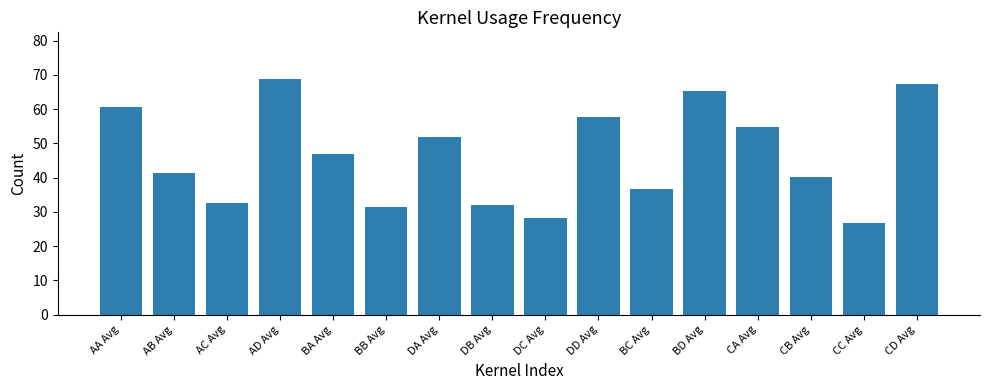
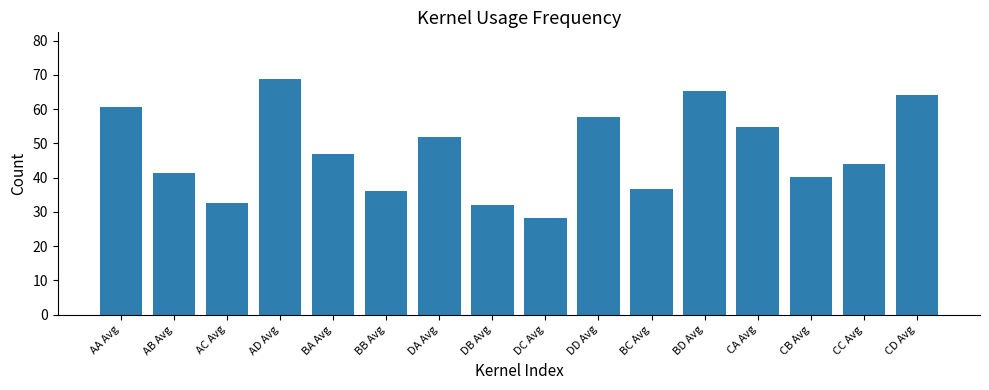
BB Avg: 32 -> 36
CC Avg: 27 -> 44
CD Avg: 67 -> 64
